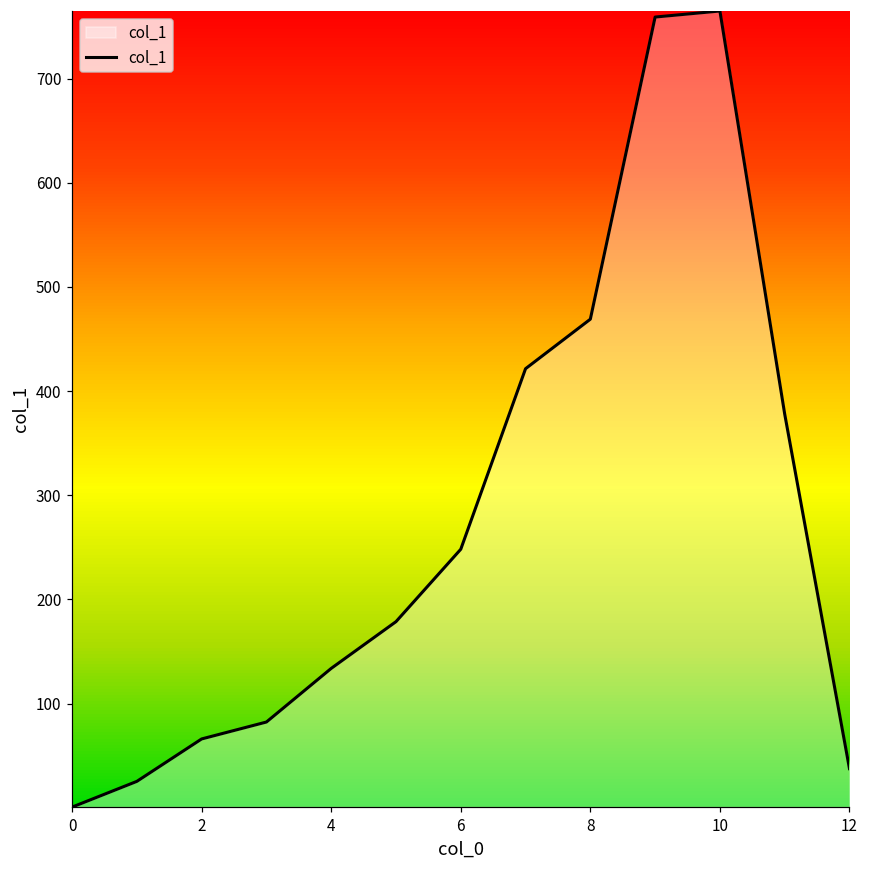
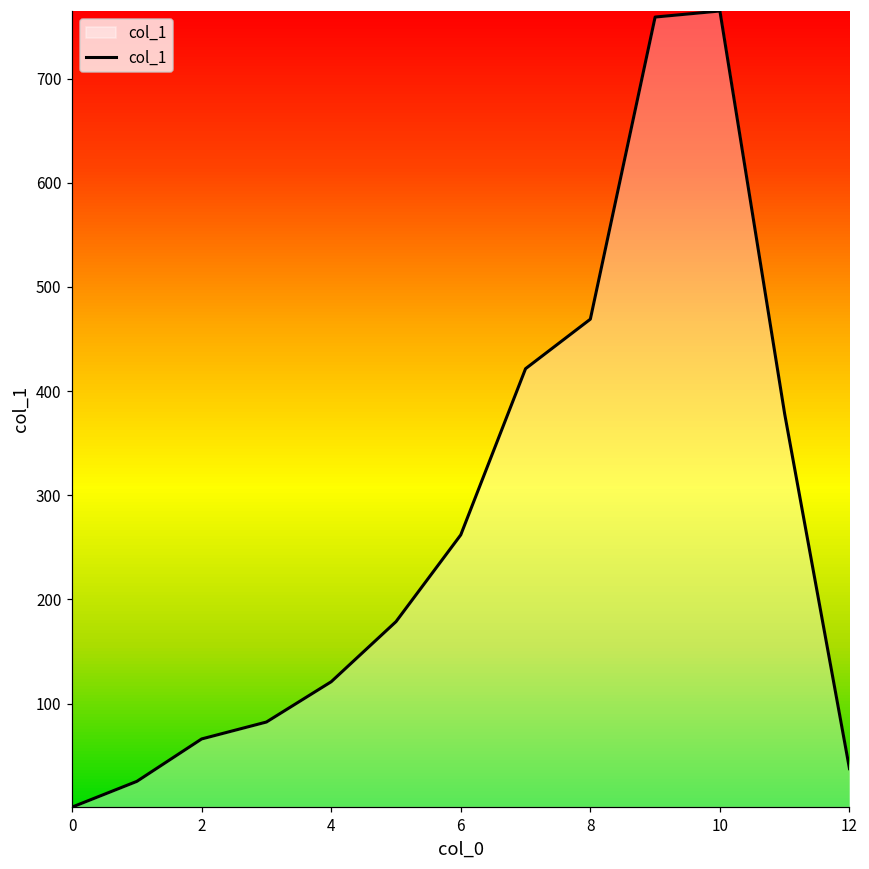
4: 130 -> 120
6: 250 -> 260
